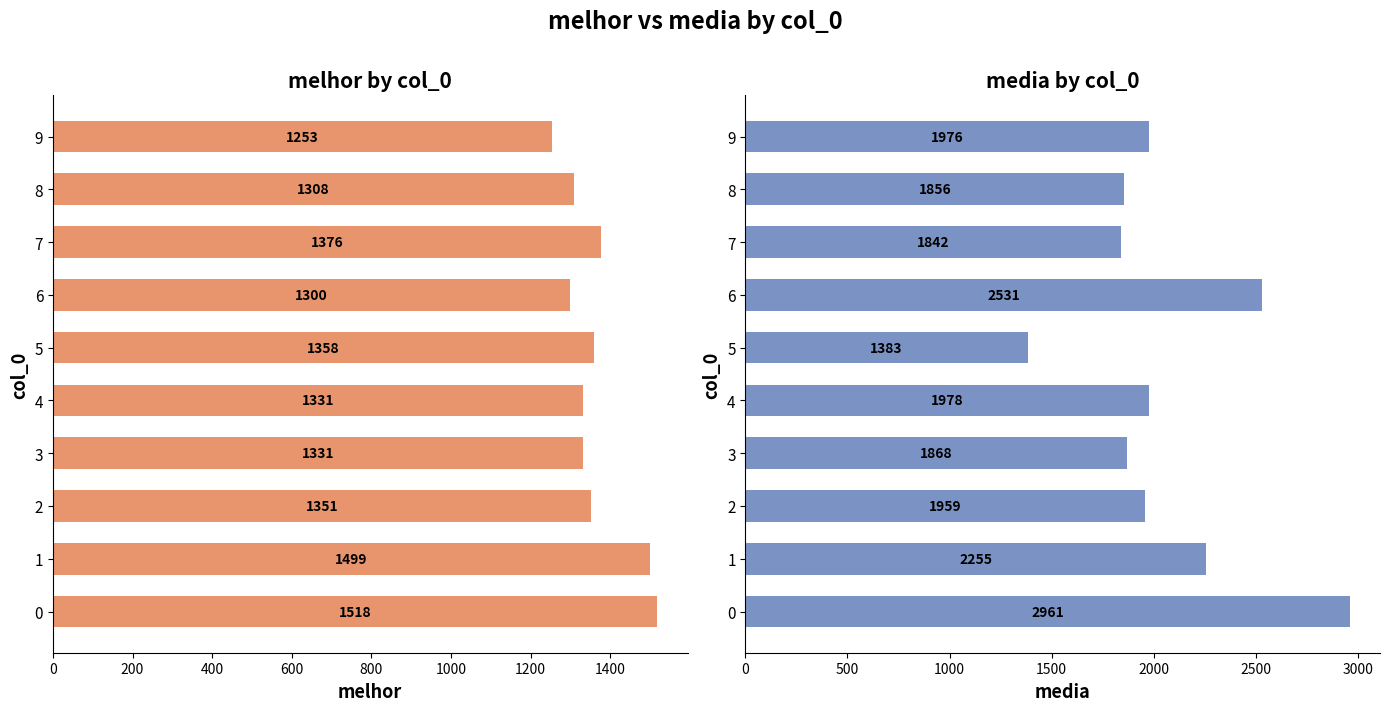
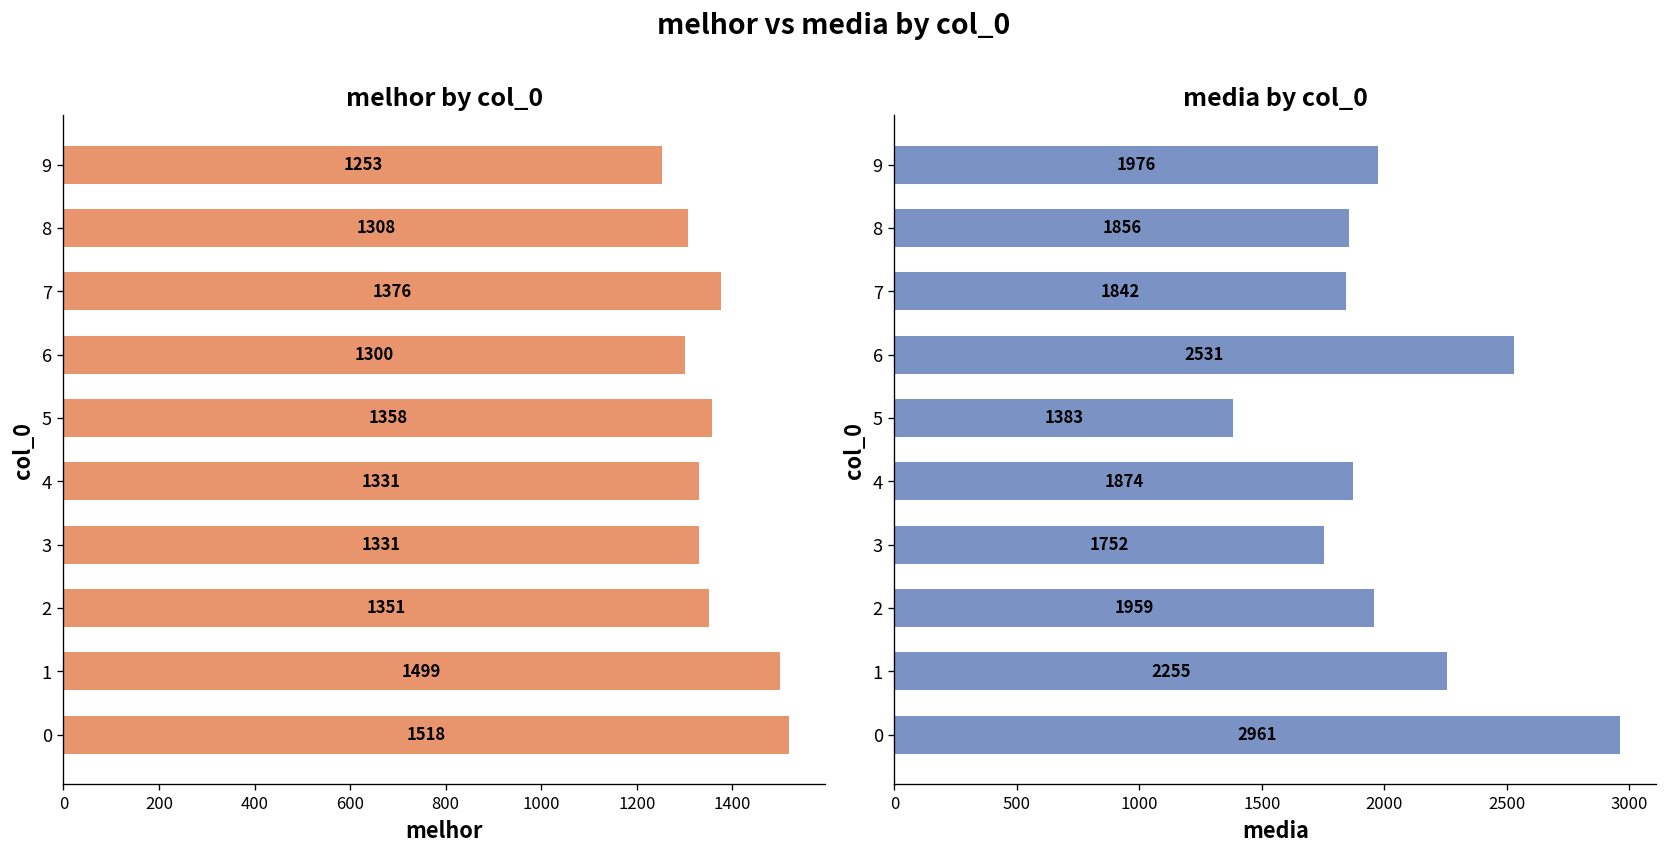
media by col_0, 4: 1978 -> 1874
media by col_0, 3: 1868 -> 1752
